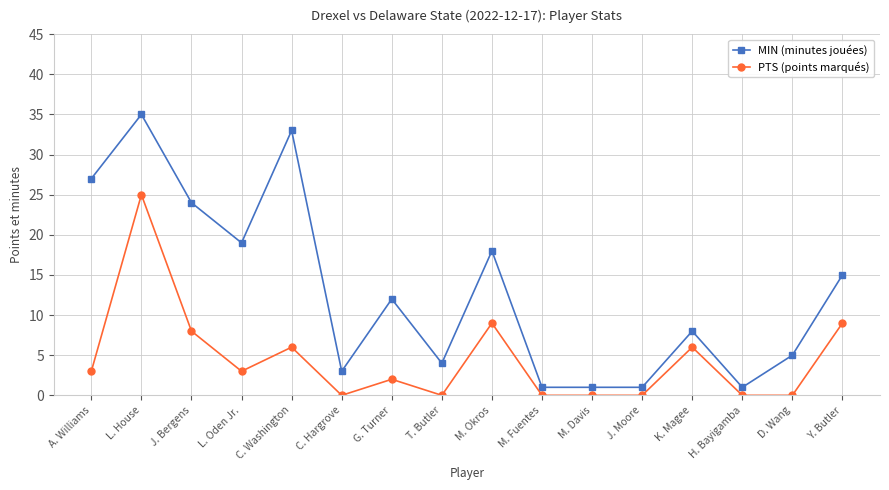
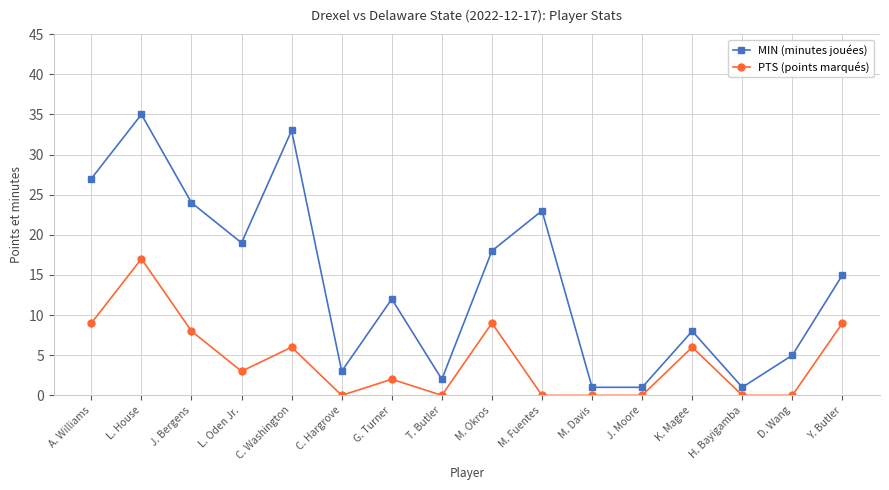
PTS (points marqués), A. Williams: 3 -> 9
PTS (points marqués), L. House: 25 -> 17
MIN (minutes jouées), T. Butler: 4 -> 2
MIN (minutes jouées), M. Fuentes: 1 -> 23
